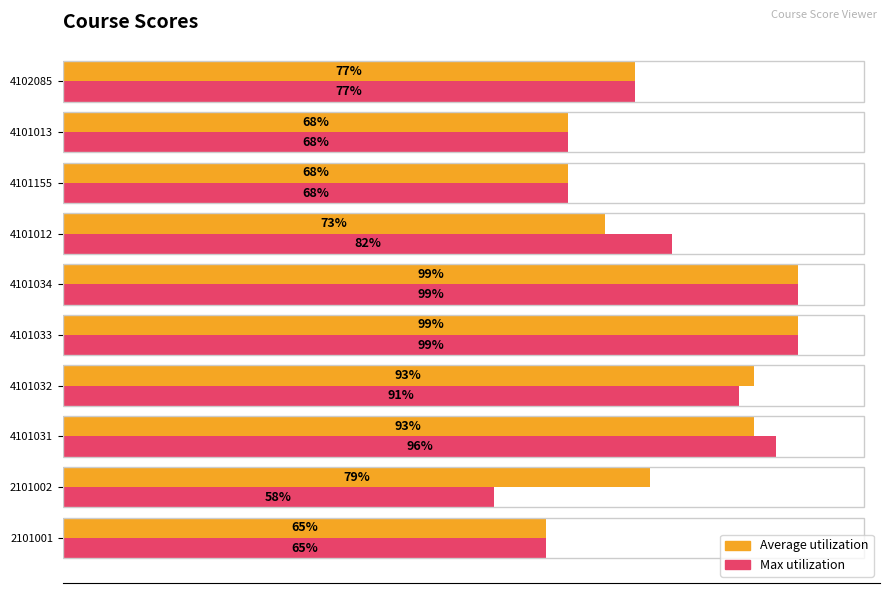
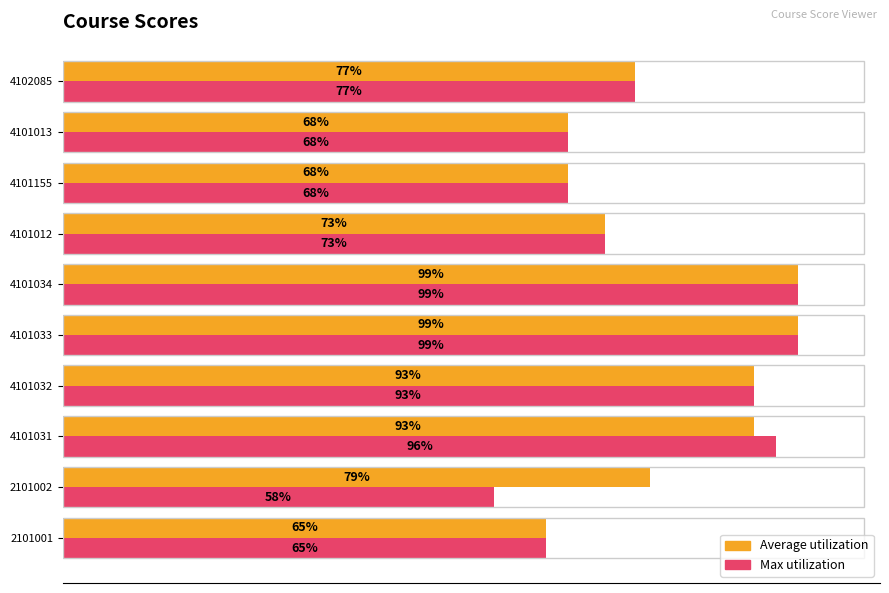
Max utilization, 4101012: 82% -> 73%
Max utilization, 4101032: 91% -> 93%
